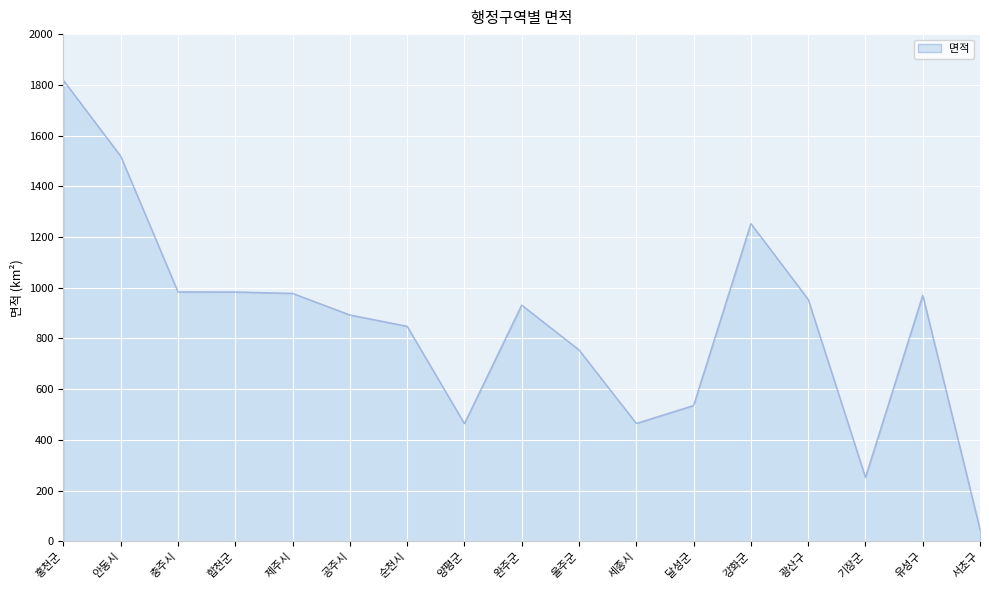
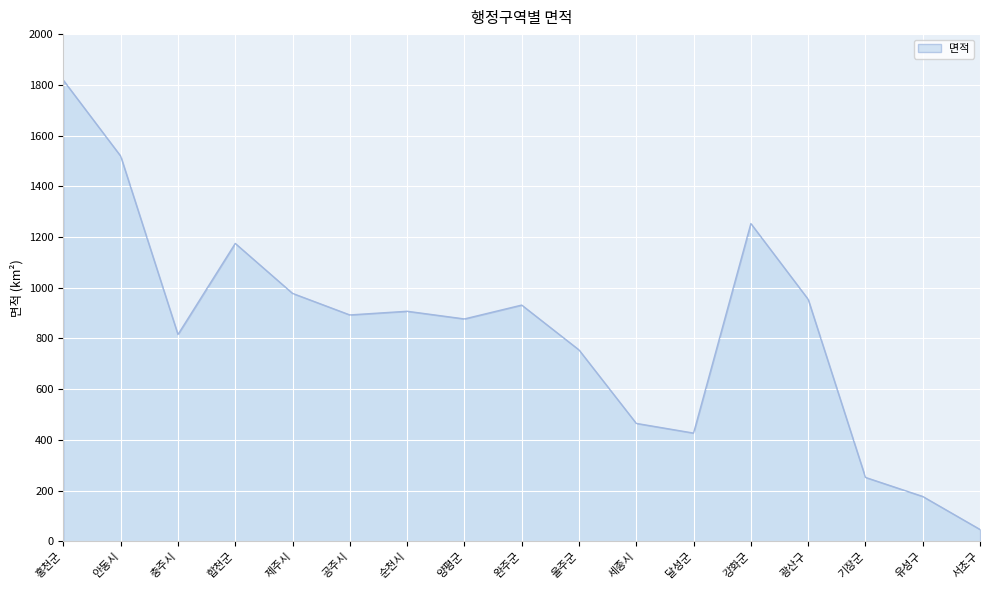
충주시: 980 -> 820
합천군: 980 -> 1170
순천시: 850 -> 910
양평군: 460 -> 880
달성군: 540 -> 430
유성구: 970 -> 180
